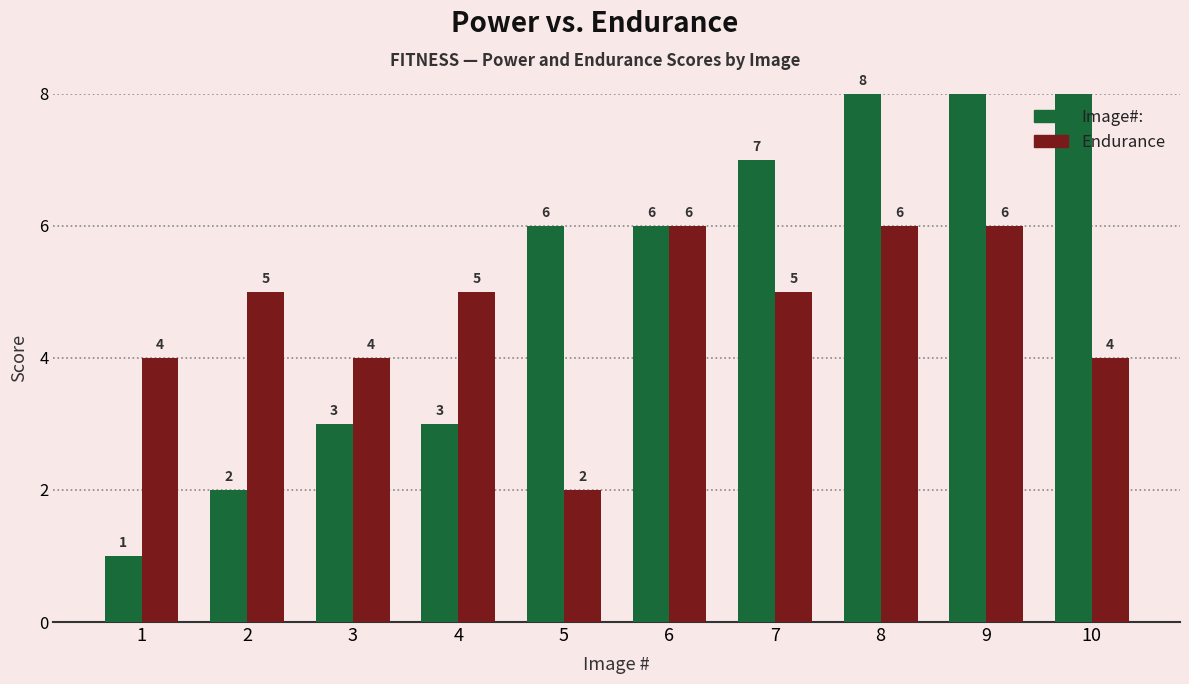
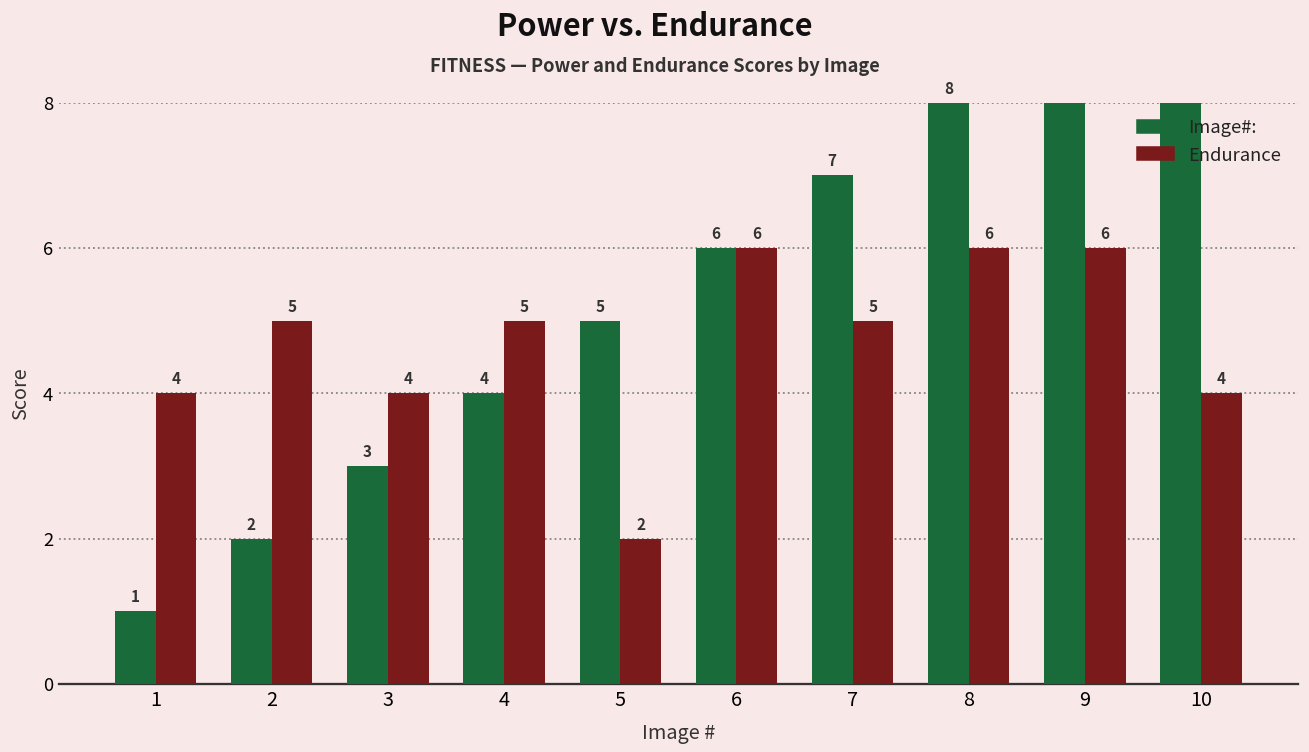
Image#:, 4: 3 -> 4
Image#:, 5: 6 -> 5
